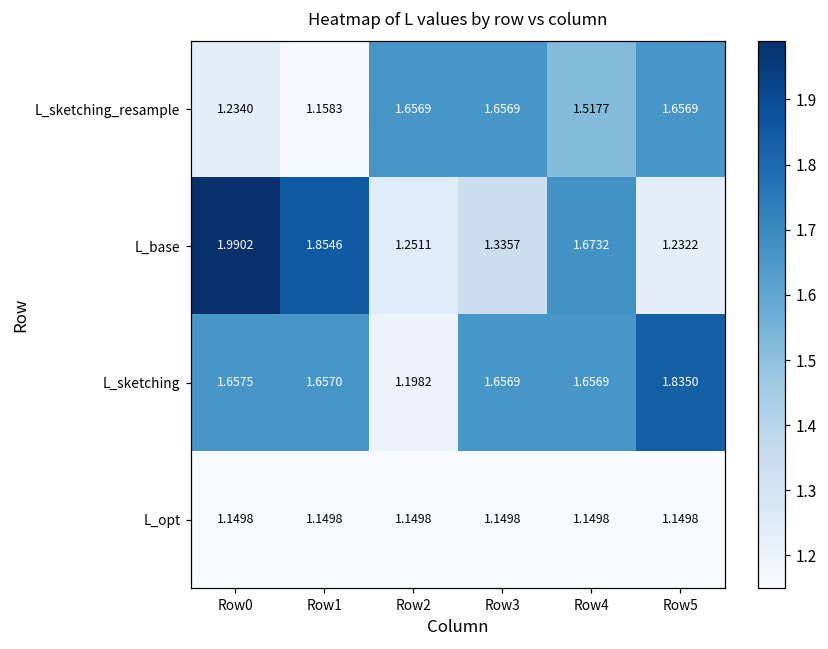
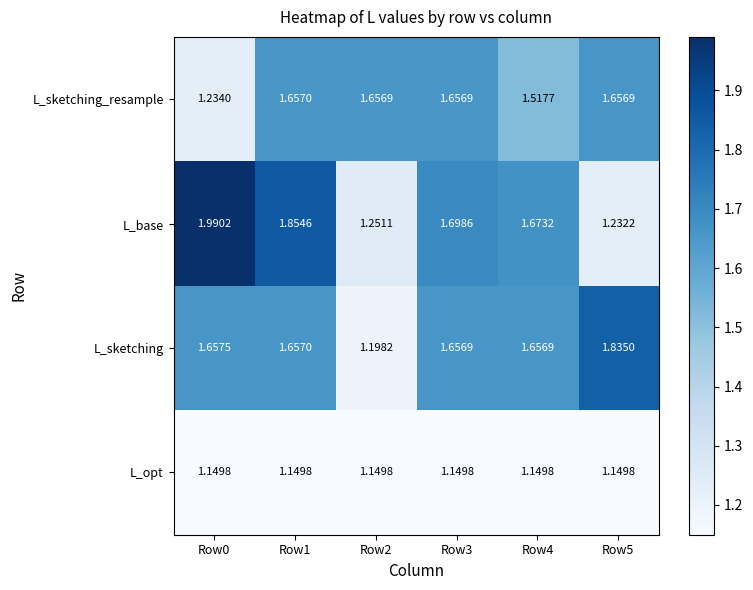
L_sketching_resample, Row1: 1.1583 -> 1.6570
L_base, Row3: 1.3357 -> 1.6986
